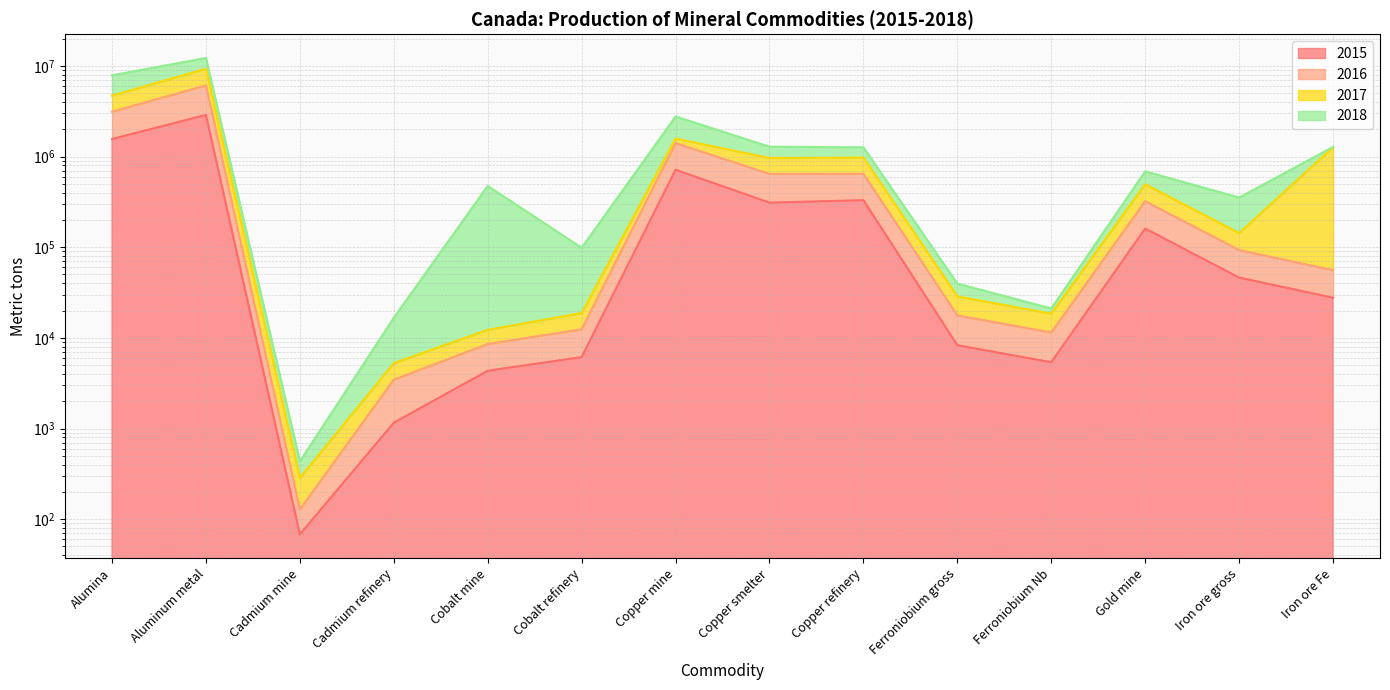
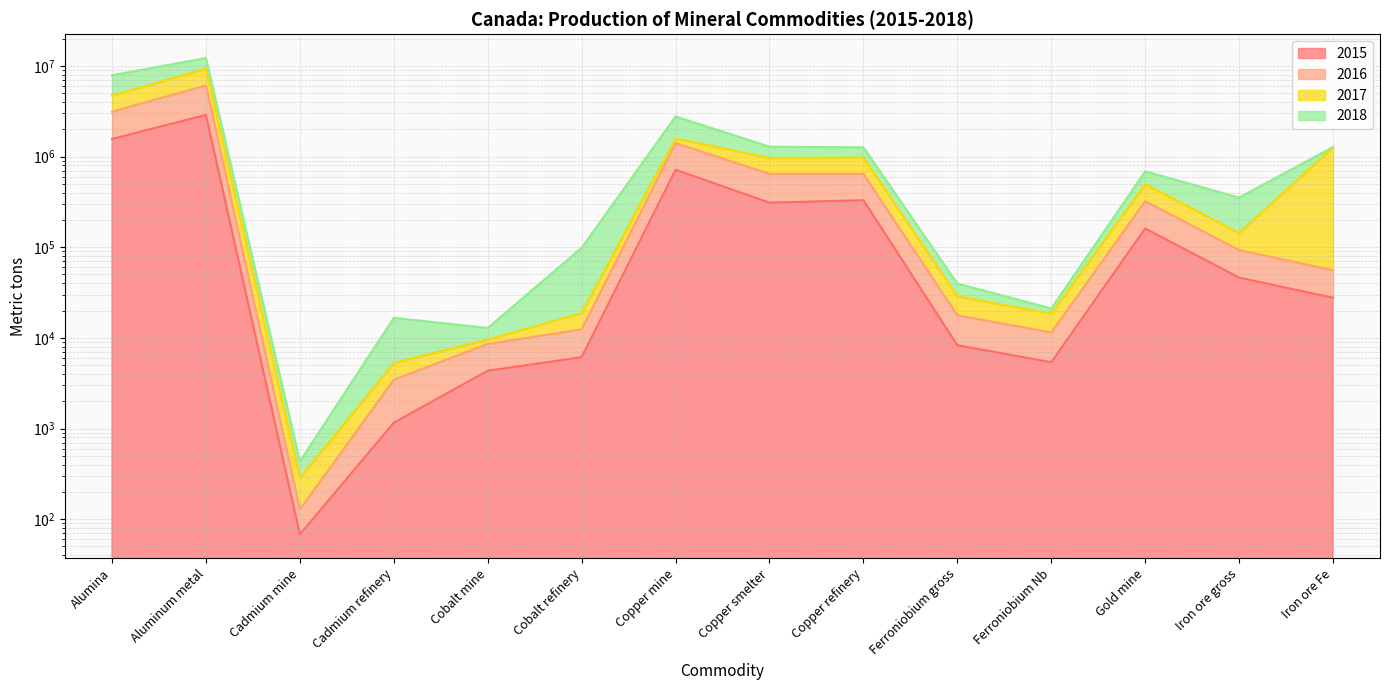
2017, Cobalt mine: 3700 -> 1000
2018, Cobalt mine: 500000 -> 3300
